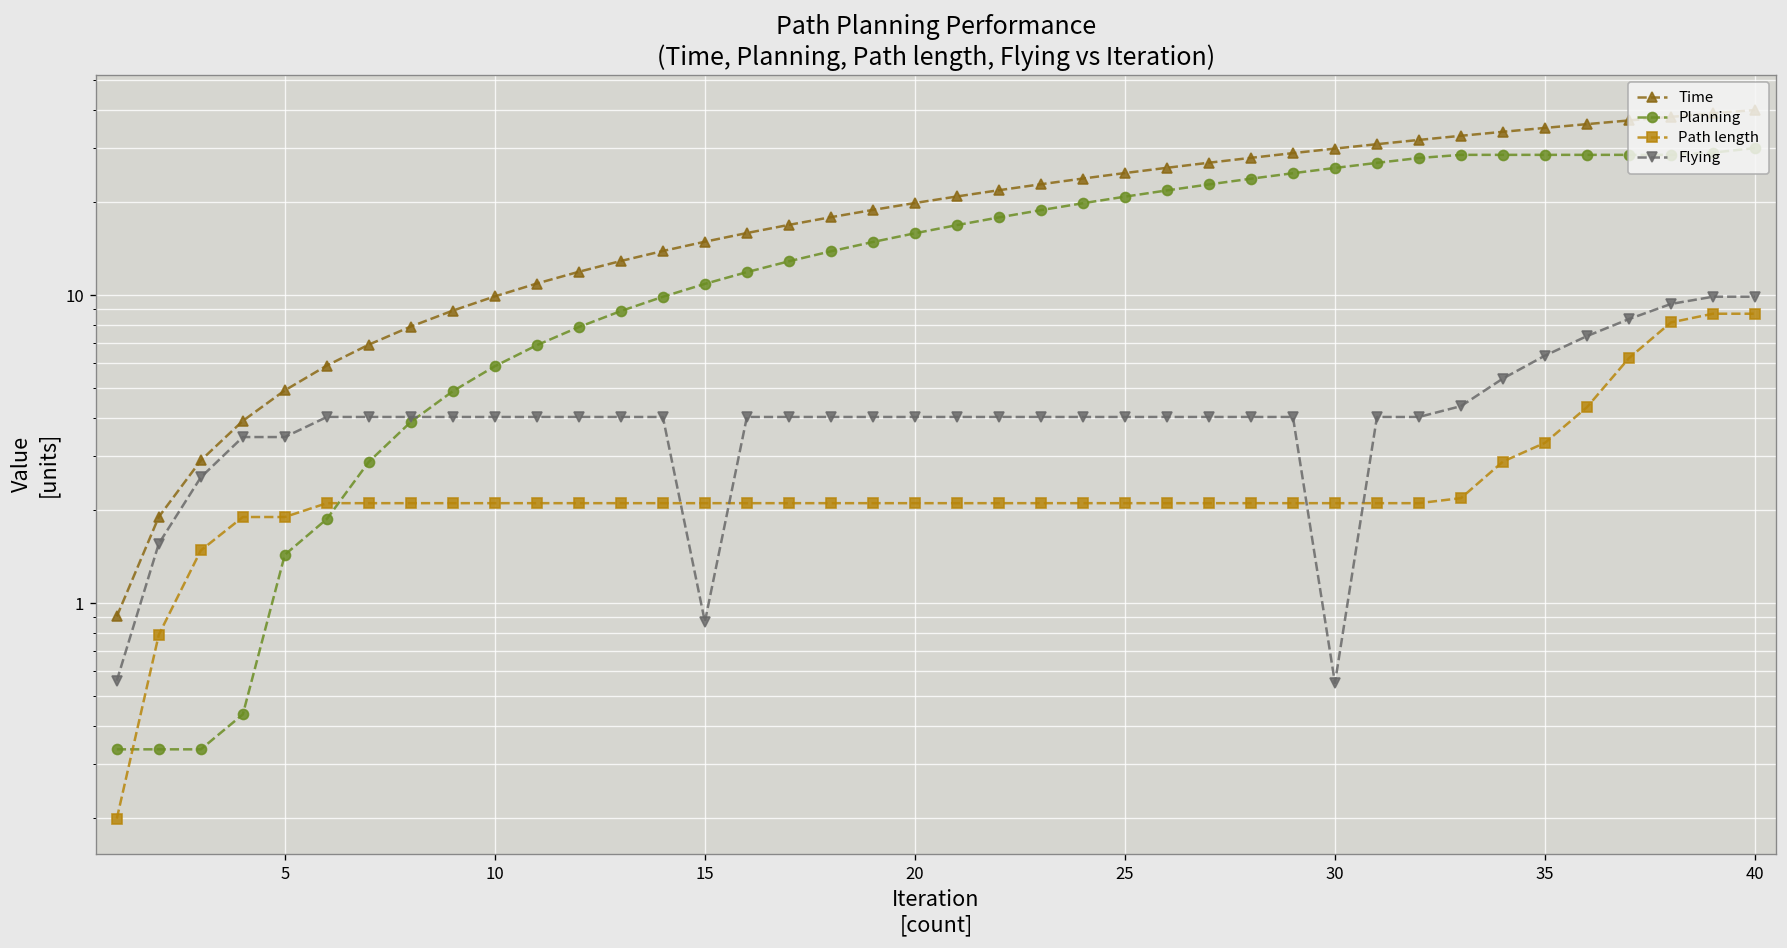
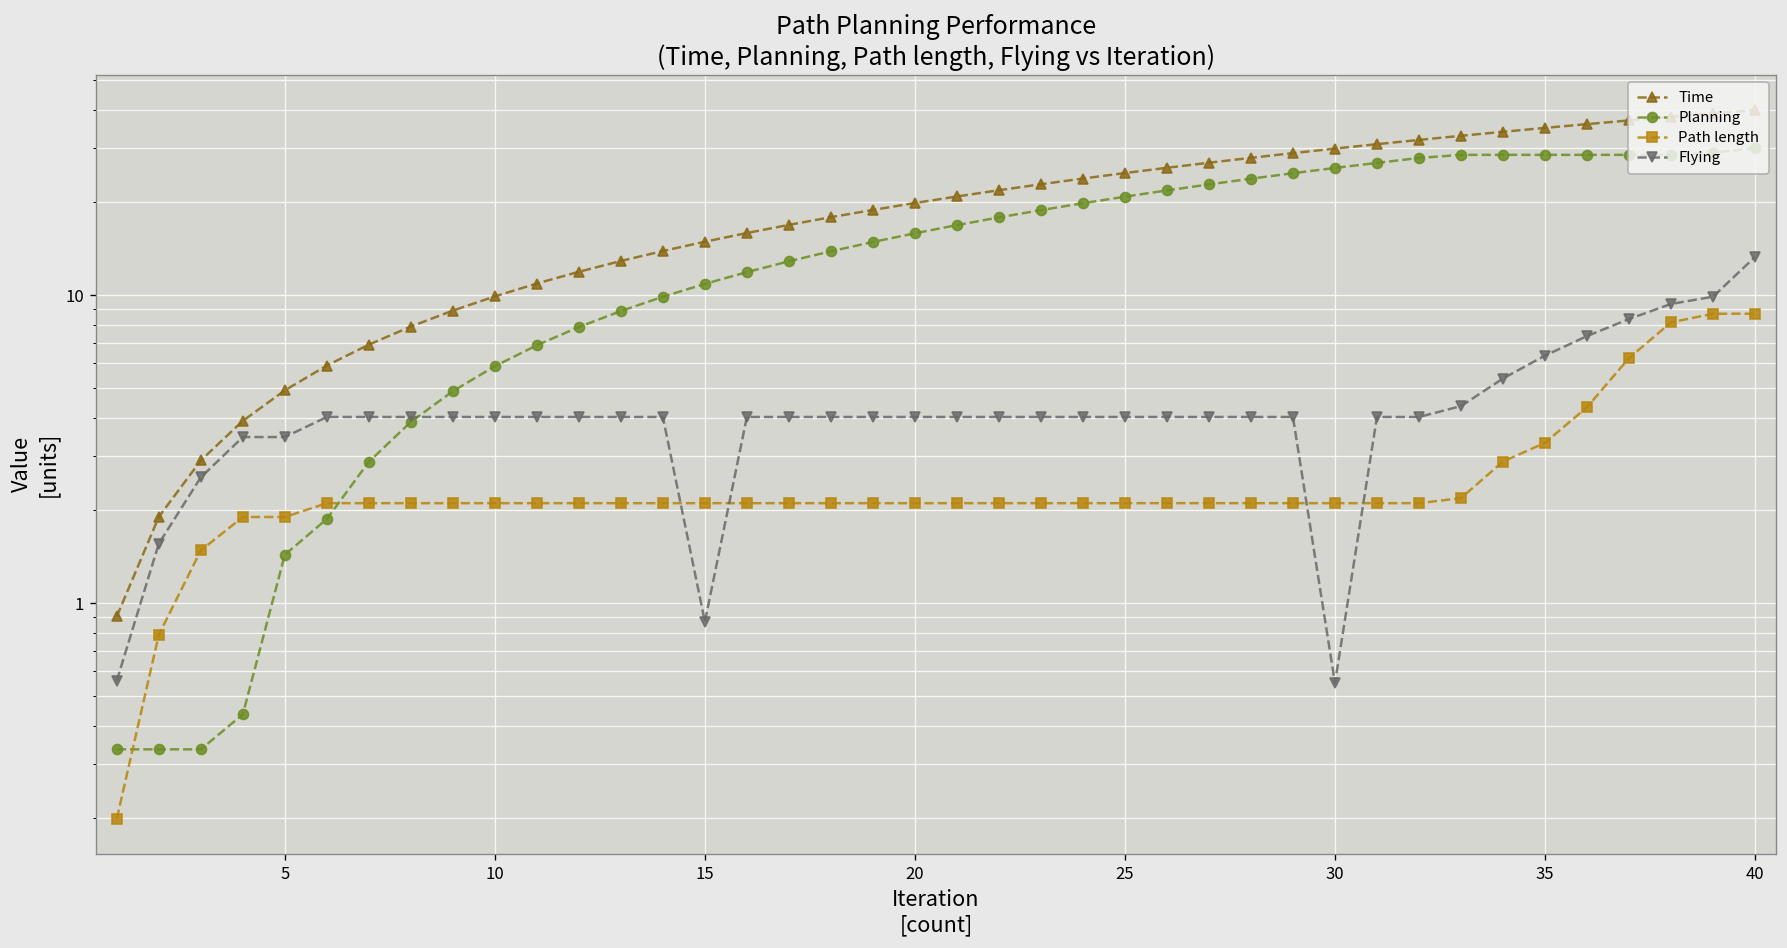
Flying, 40: 9.9 -> 13
